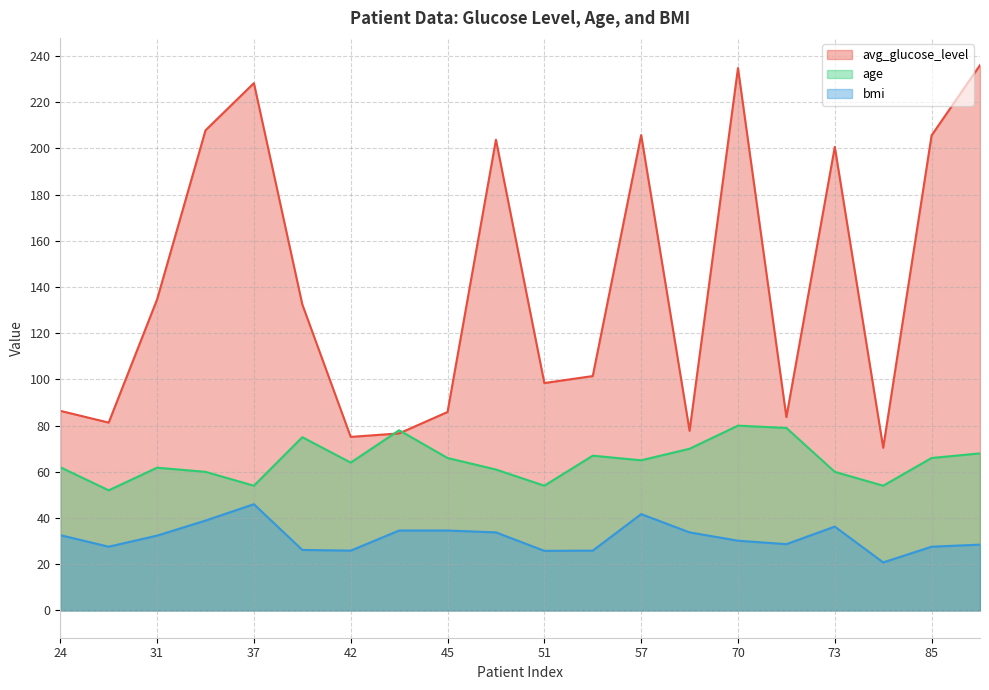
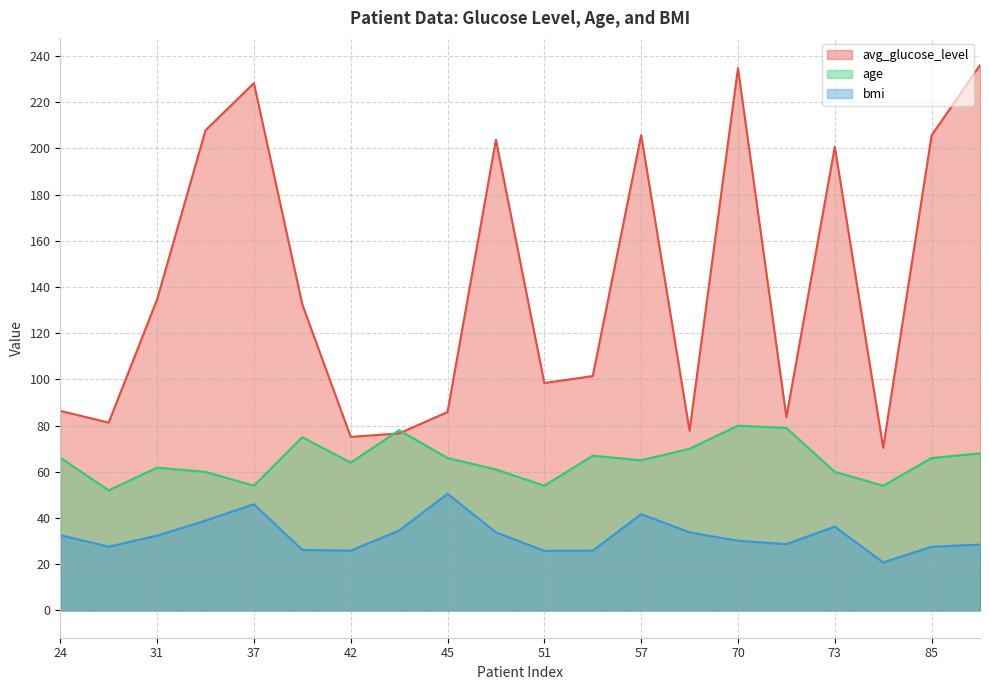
age, 24: 62 -> 66
bmi, 45: 35 -> 51
